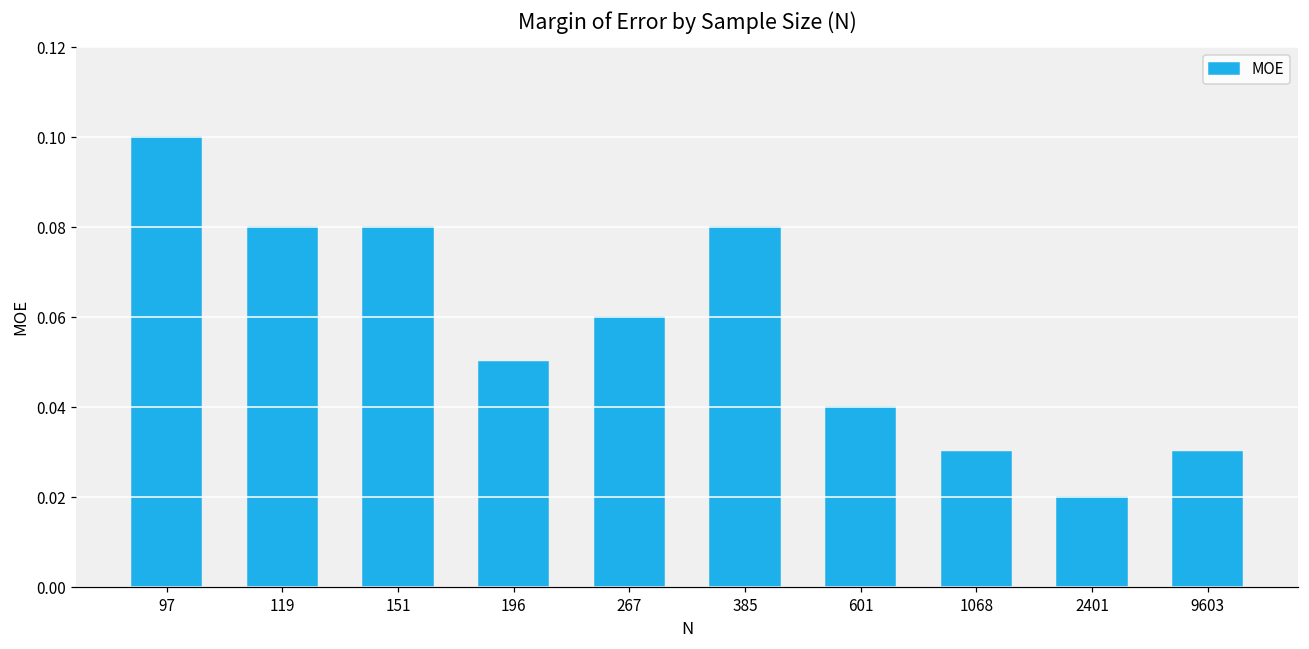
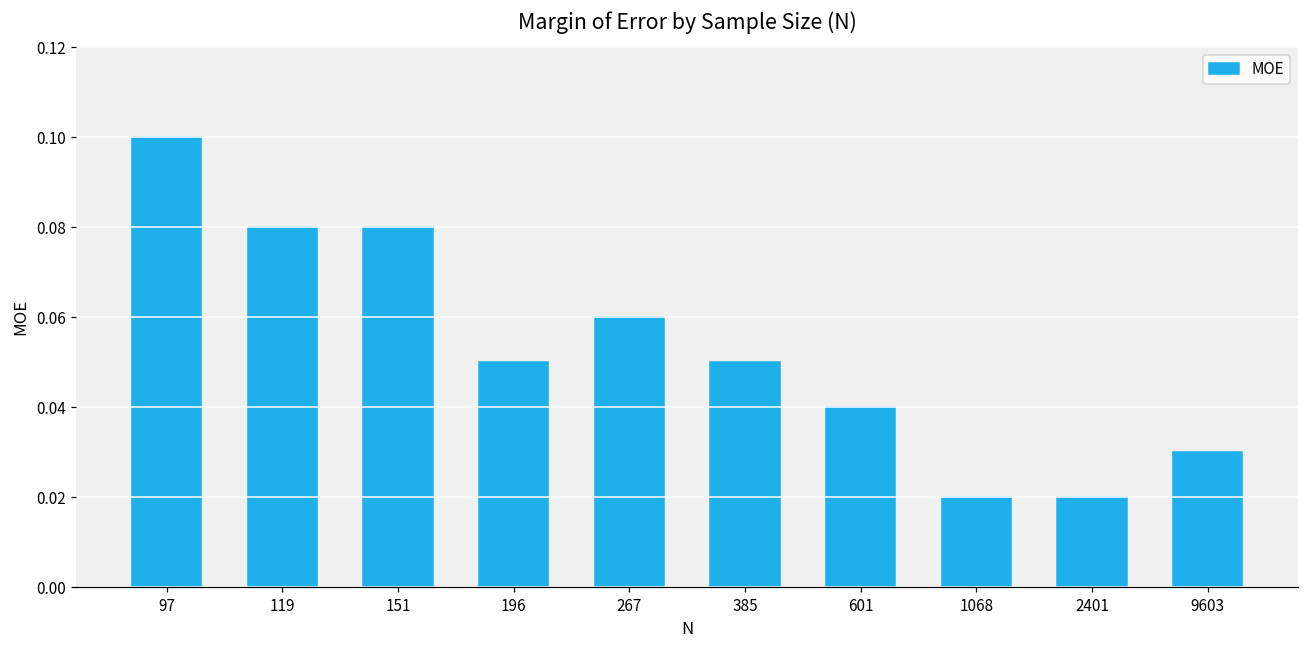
385: 0.08 -> 0.05
1068: 0.03 -> 0.02
